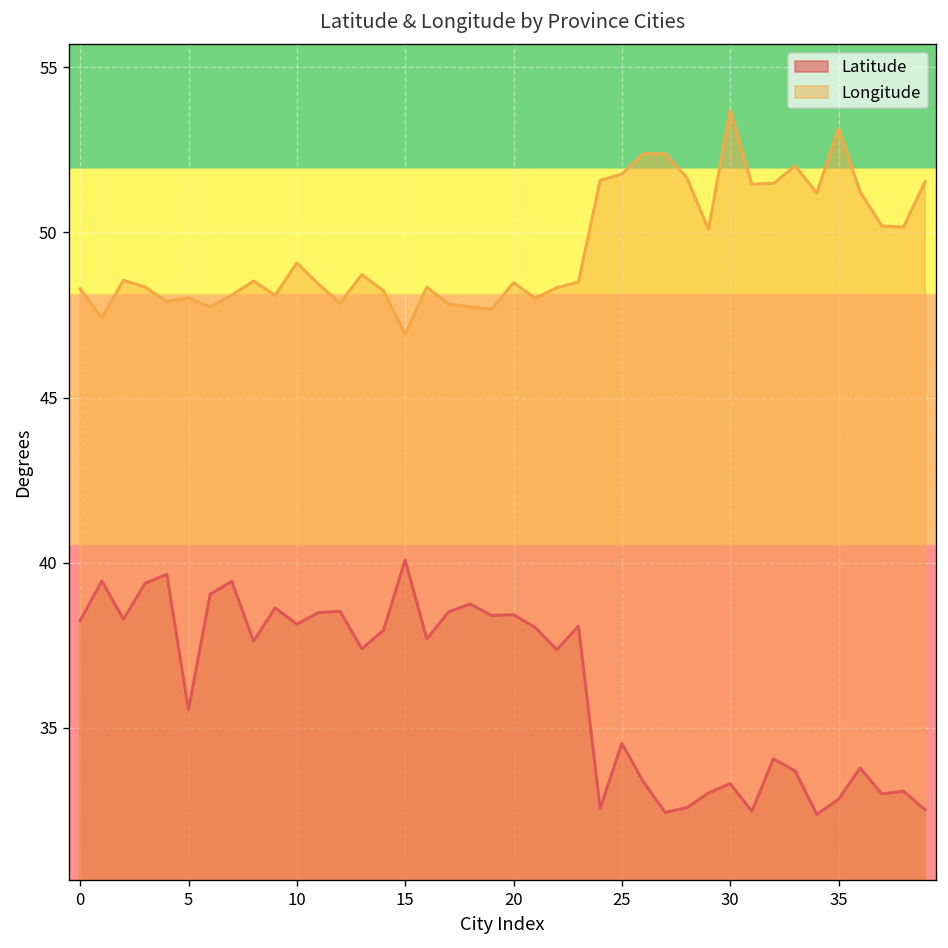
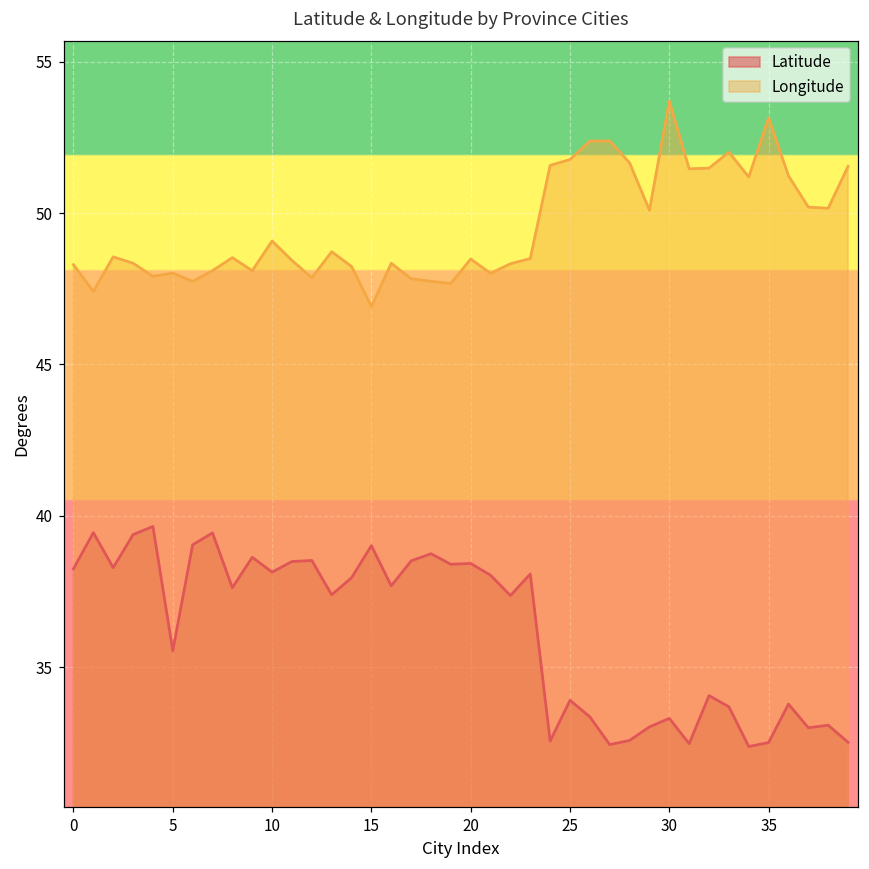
Latitude, 15: 40.1 -> 39.0
Latitude, 25: 34.5 -> 33.9
Latitude, 35: 32.8 -> 32.5
